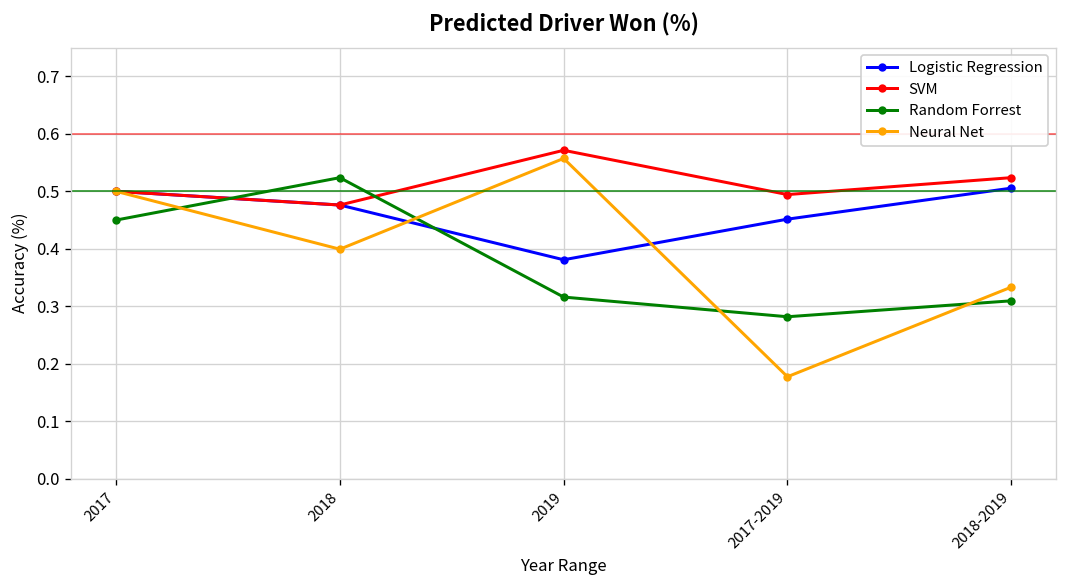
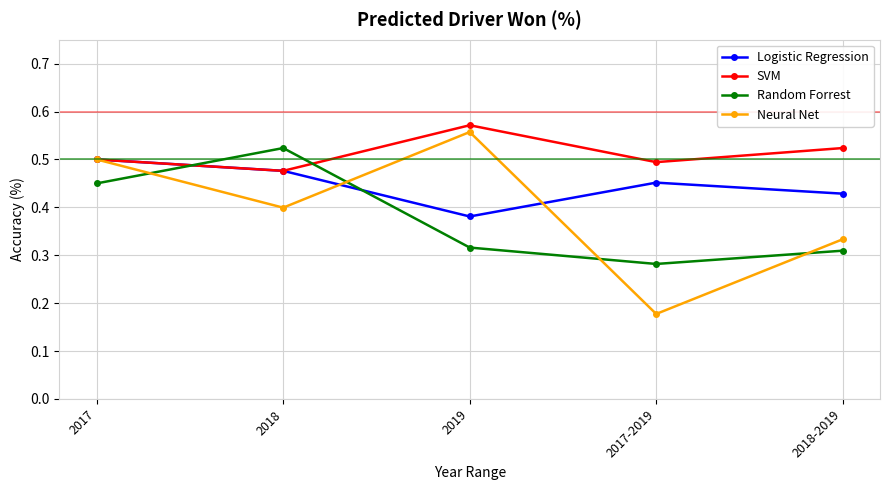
Logistic Regression, 2018-2019: 0.51 -> 0.43
